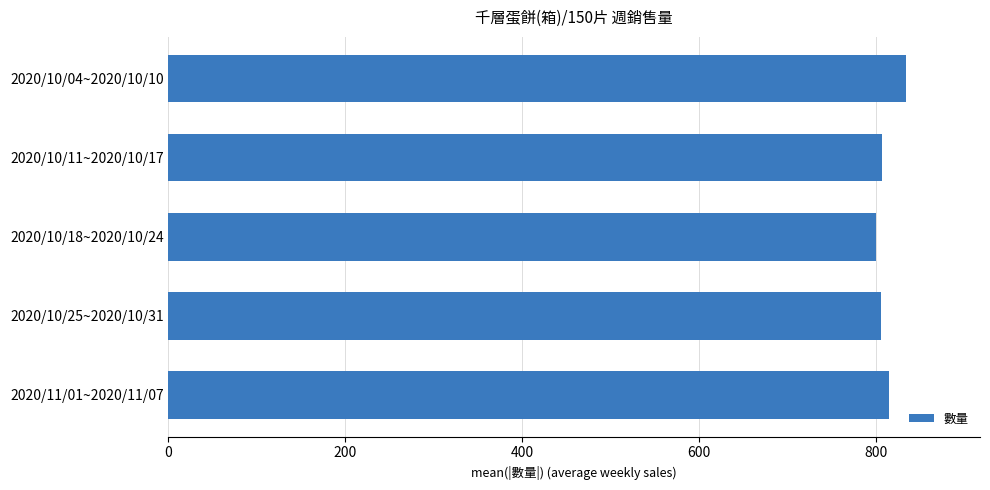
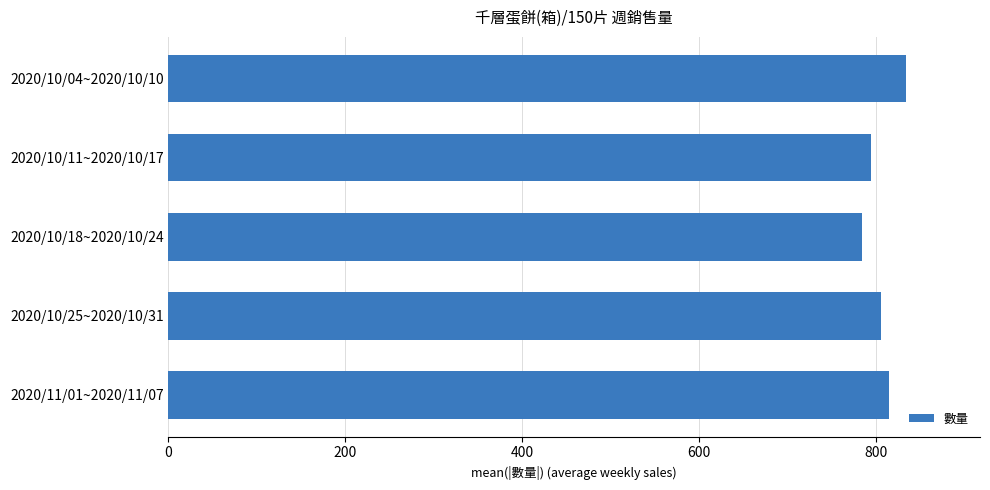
2020/10/11~2020/10/17: 810 -> 790
2020/10/18~2020/10/24: 800 -> 780
